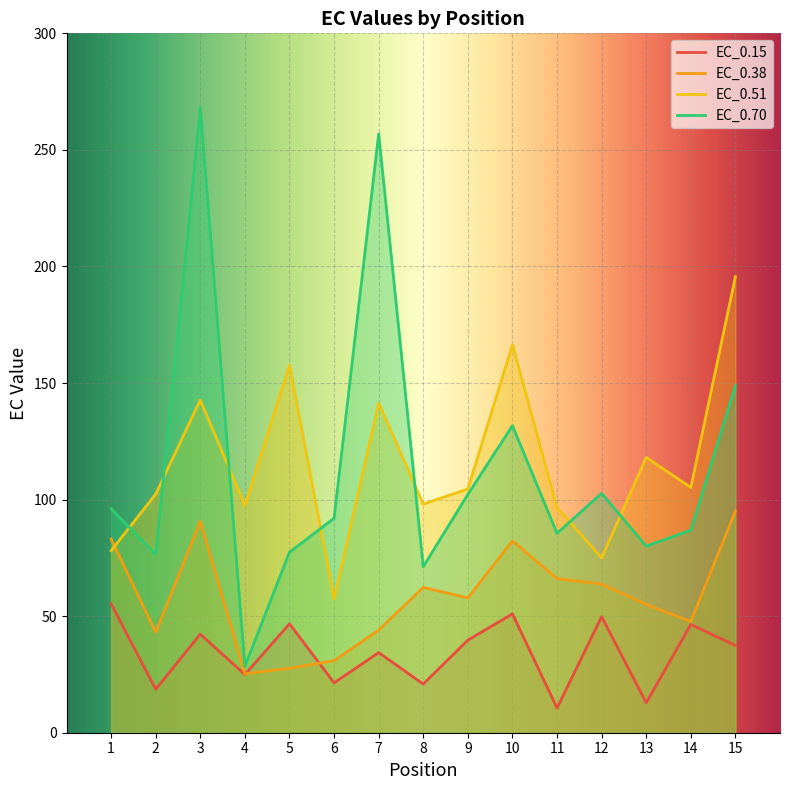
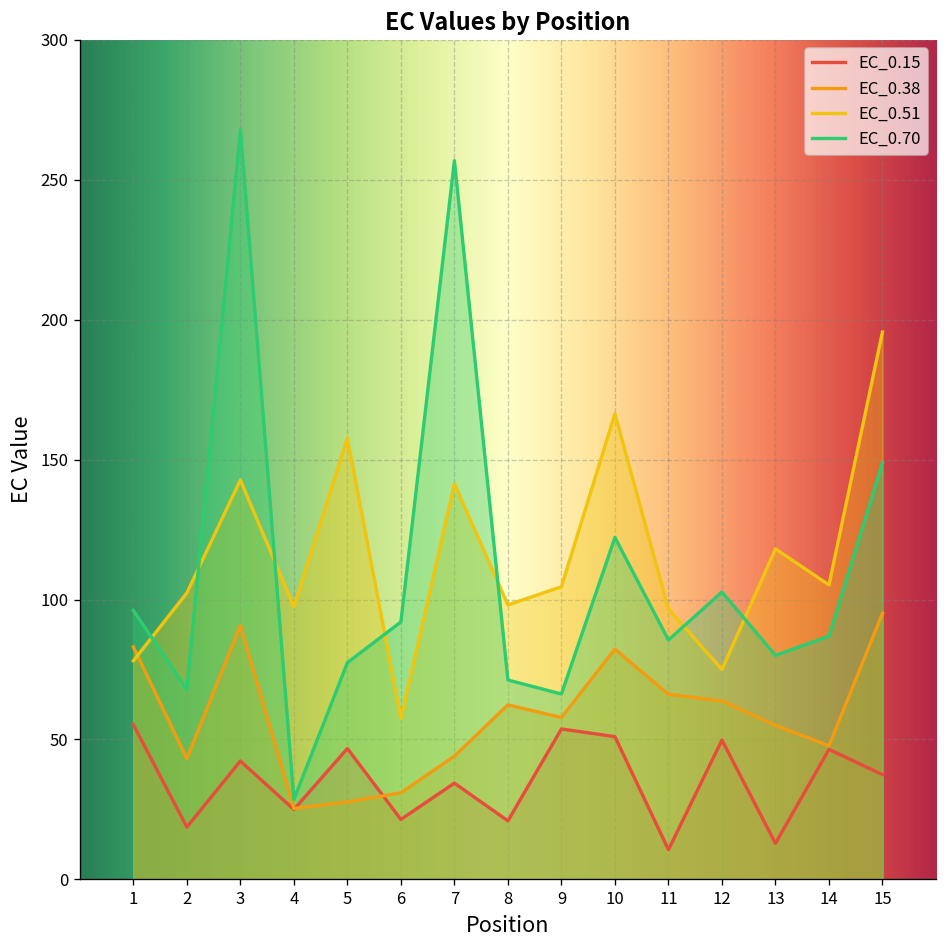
EC_0.70, 2: 77 -> 68
EC_0.15, 9: 40 -> 54
EC_0.70, 9: 102 -> 66
EC_0.70, 10: 132 -> 122
